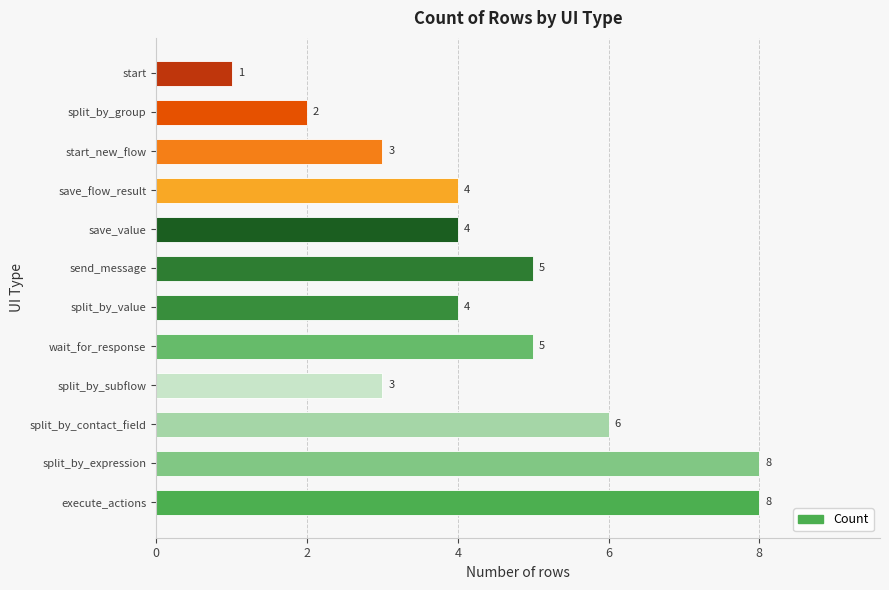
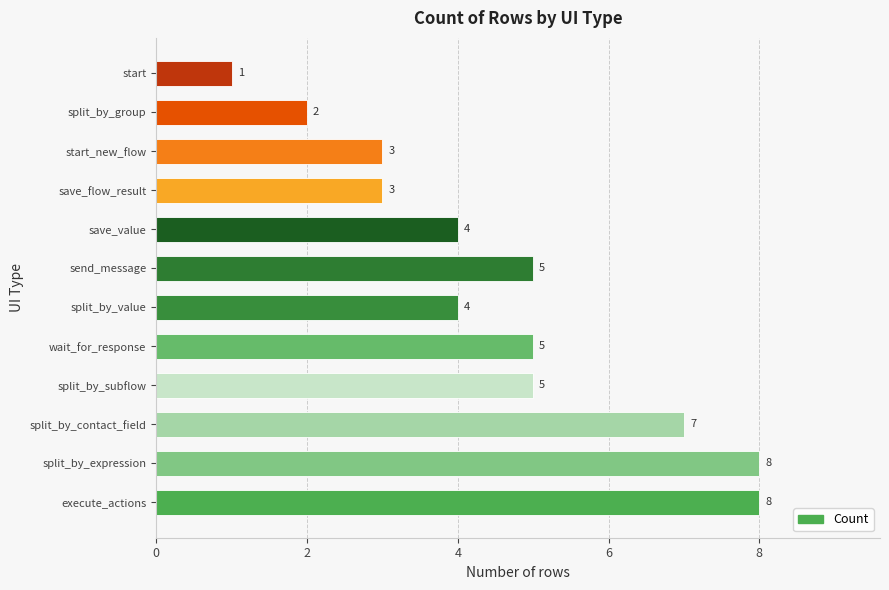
save_flow_result: 4 -> 3
split_by_subflow: 3 -> 5
split_by_contact_field: 6 -> 7
